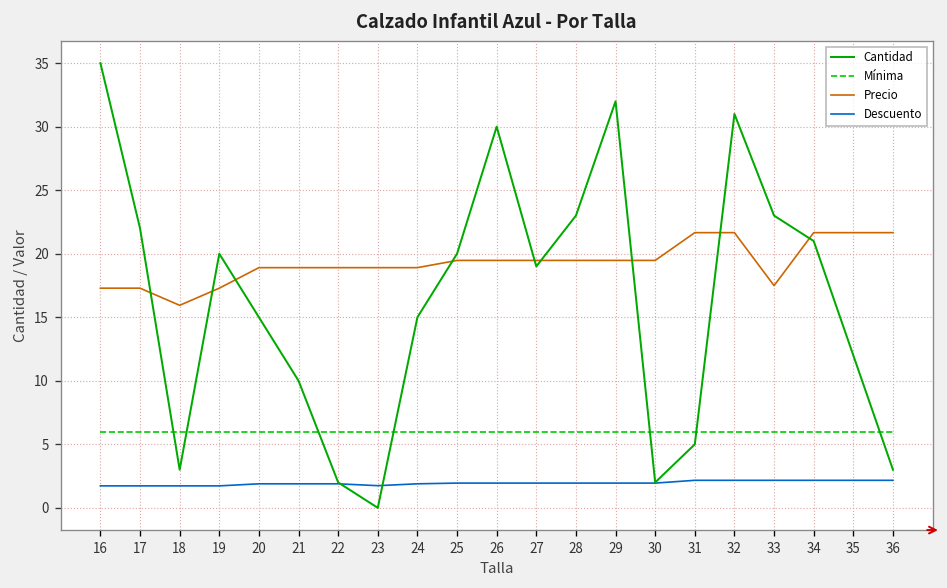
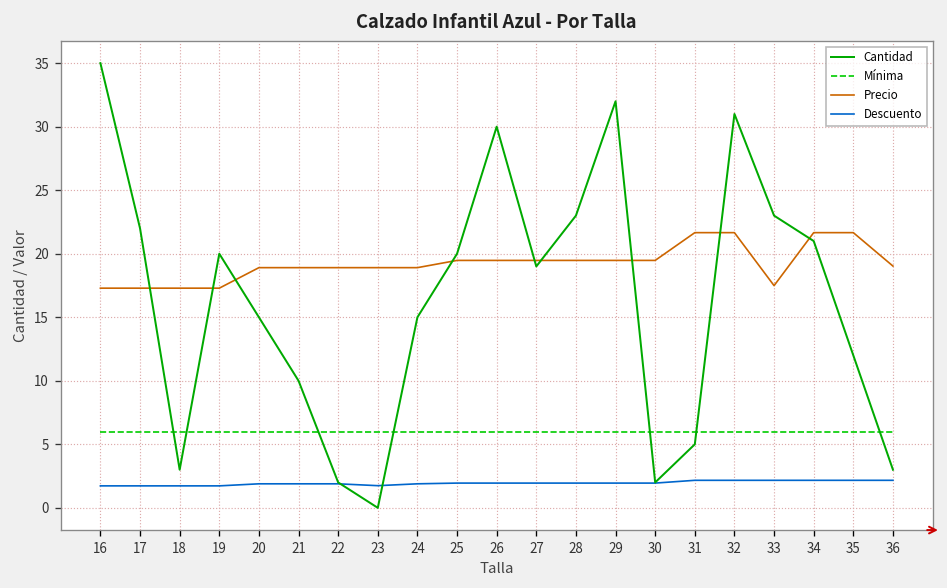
Precio, 18: 15.9 -> 17.3
Precio, 36: 21.7 -> 19.0
